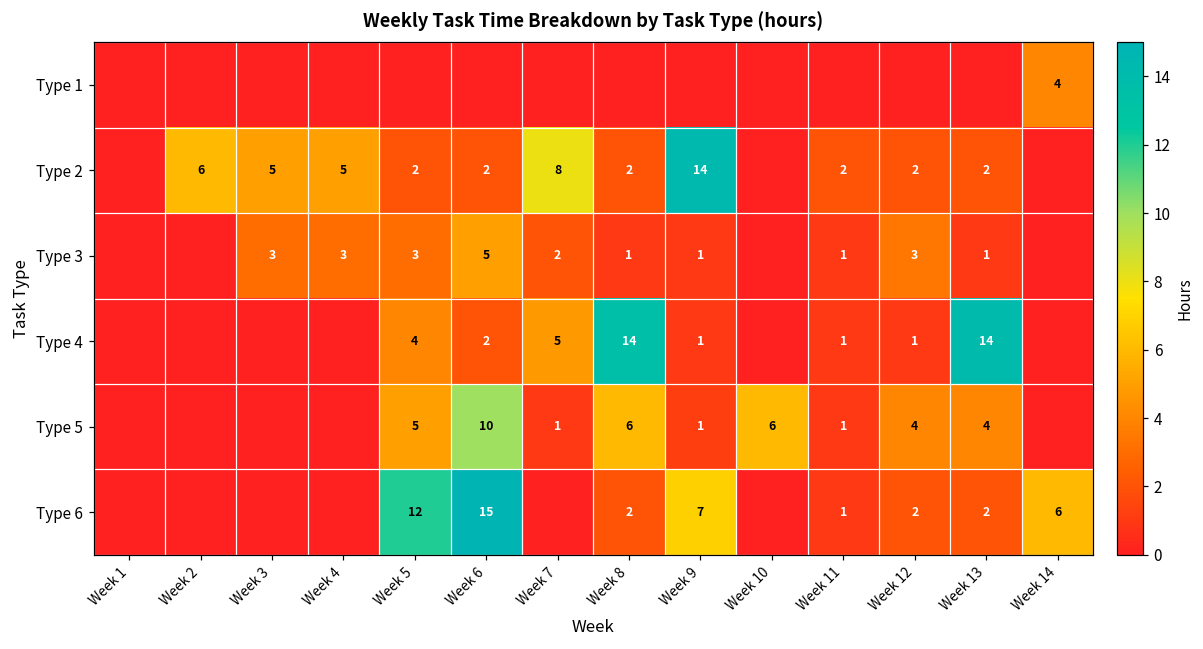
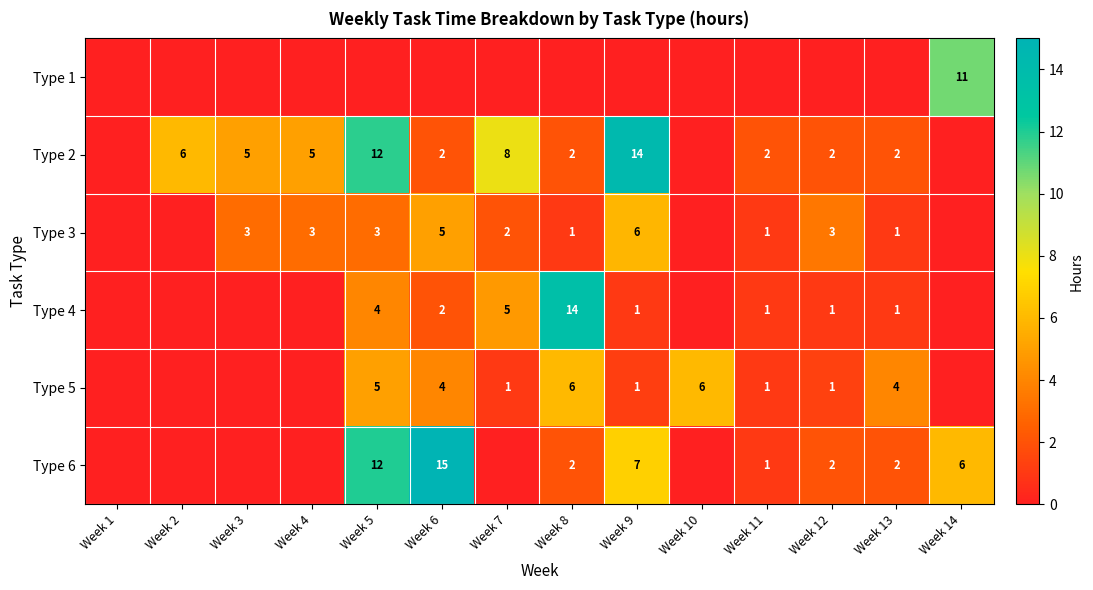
Type 1, Week 14: 4 -> 11
Type 2, Week 5: 2 -> 12
Type 3, Week 9: 1 -> 6
Type 4, Week 13: 14 -> 1
Type 5, Week 6: 10 -> 4
Type 5, Week 12: 4 -> 1
